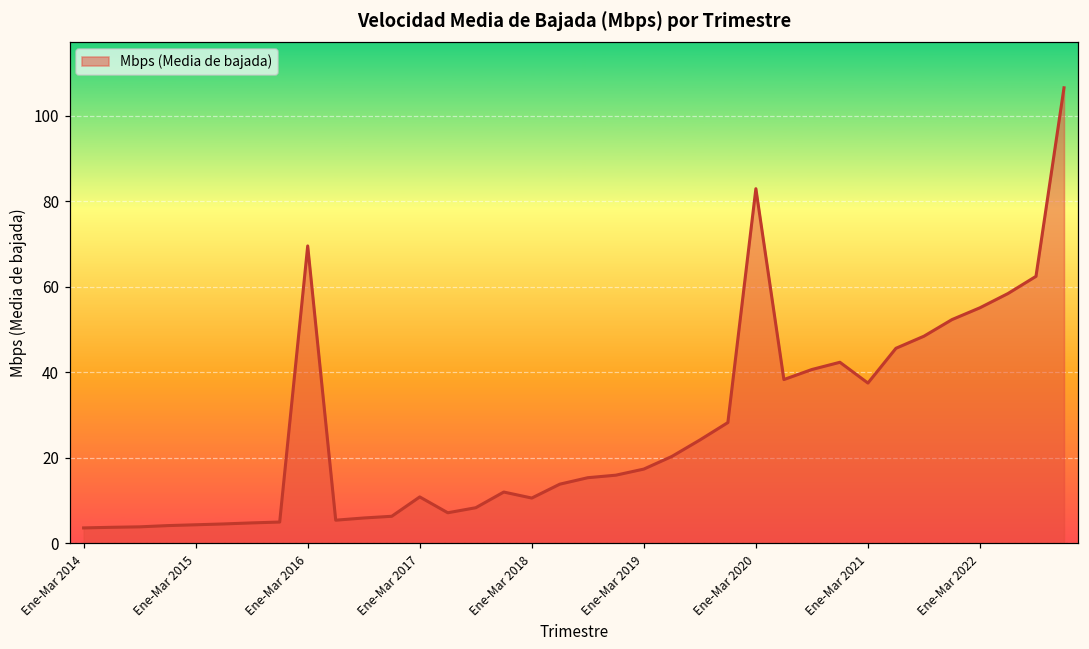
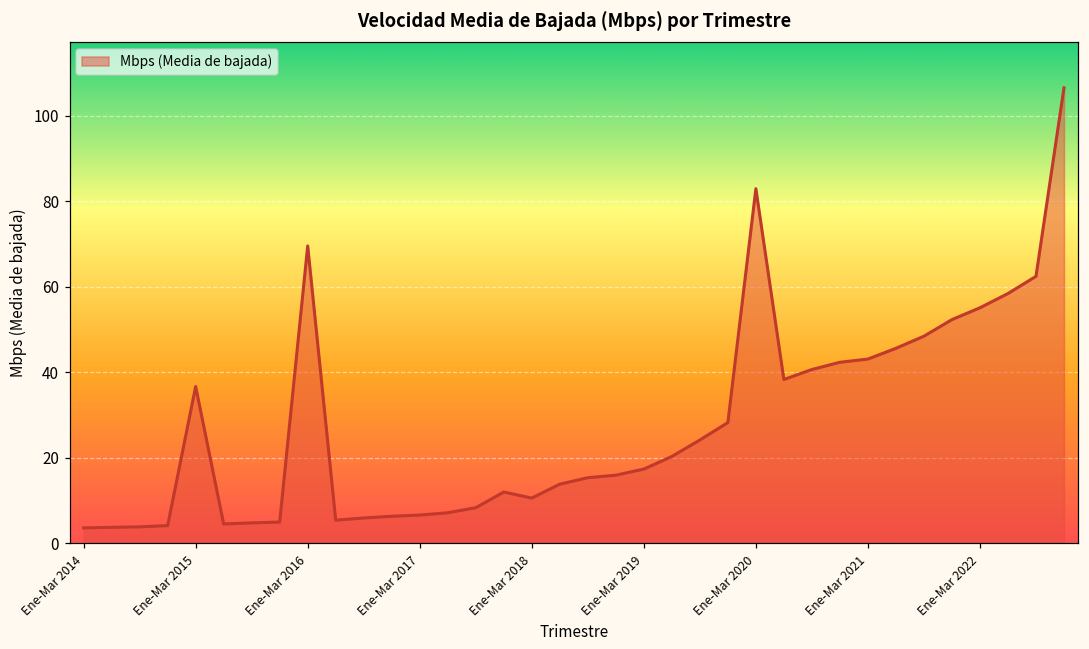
Ene-Mar 2015: 4 -> 37
Ene-Mar 2017: 11 -> 7
Ene-Mar 2021: 38 -> 43
